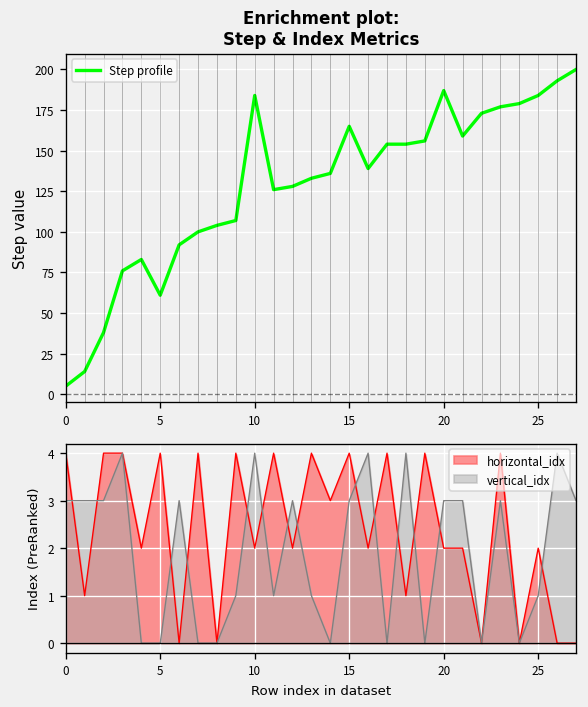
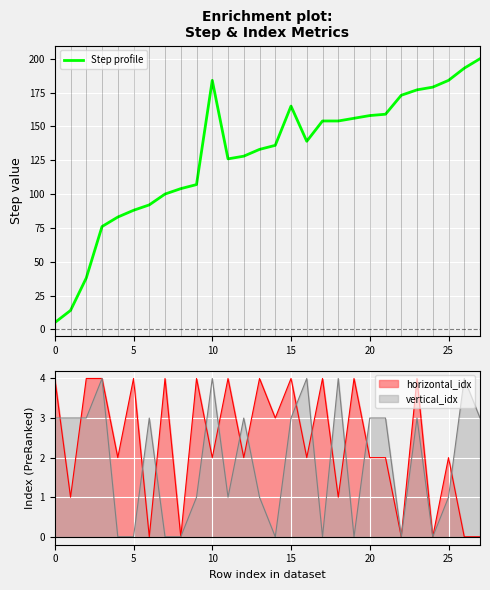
Enrichment plot: Step & Index Metrics, 5: 61 -> 88
Enrichment plot: Step & Index Metrics, 20: 187 -> 158
